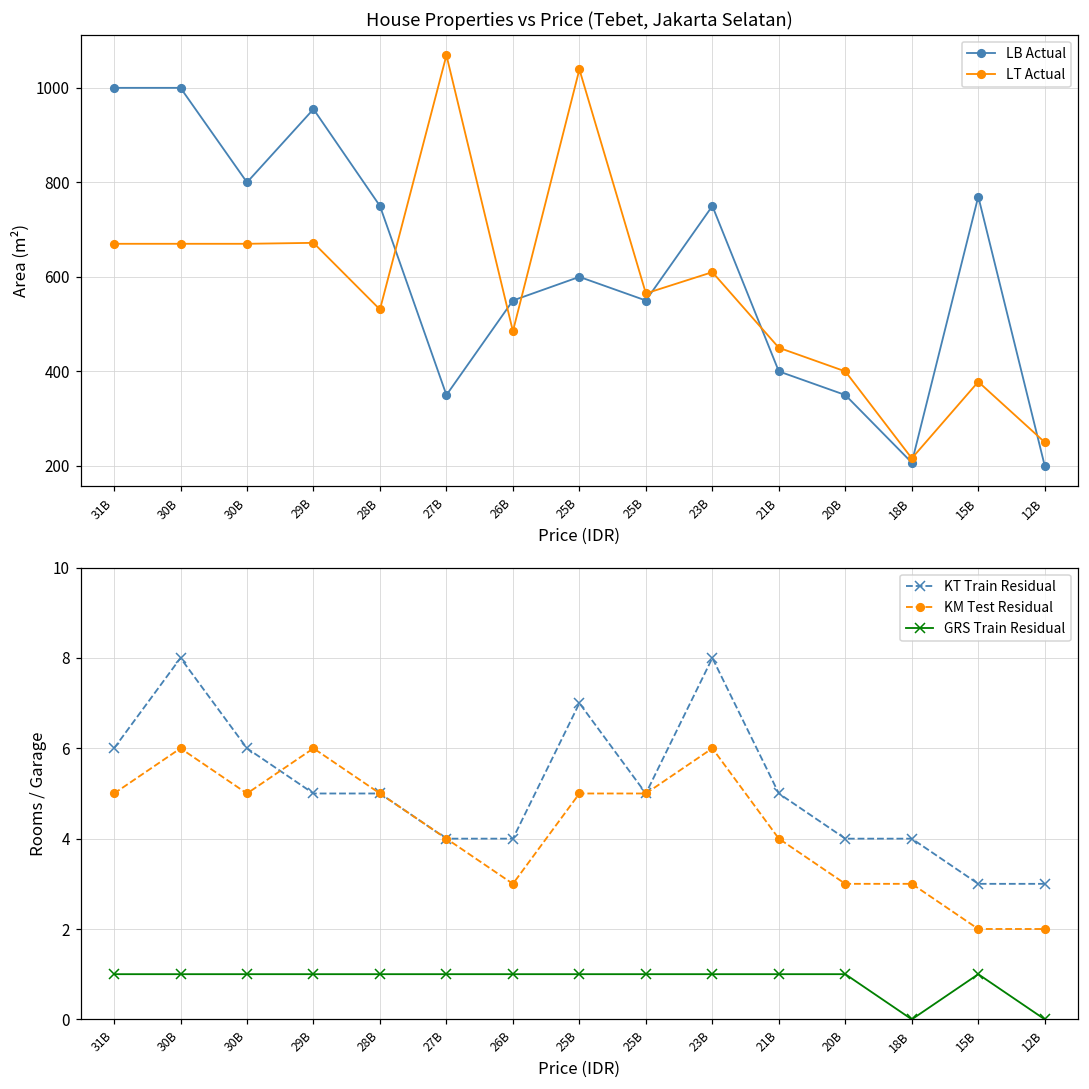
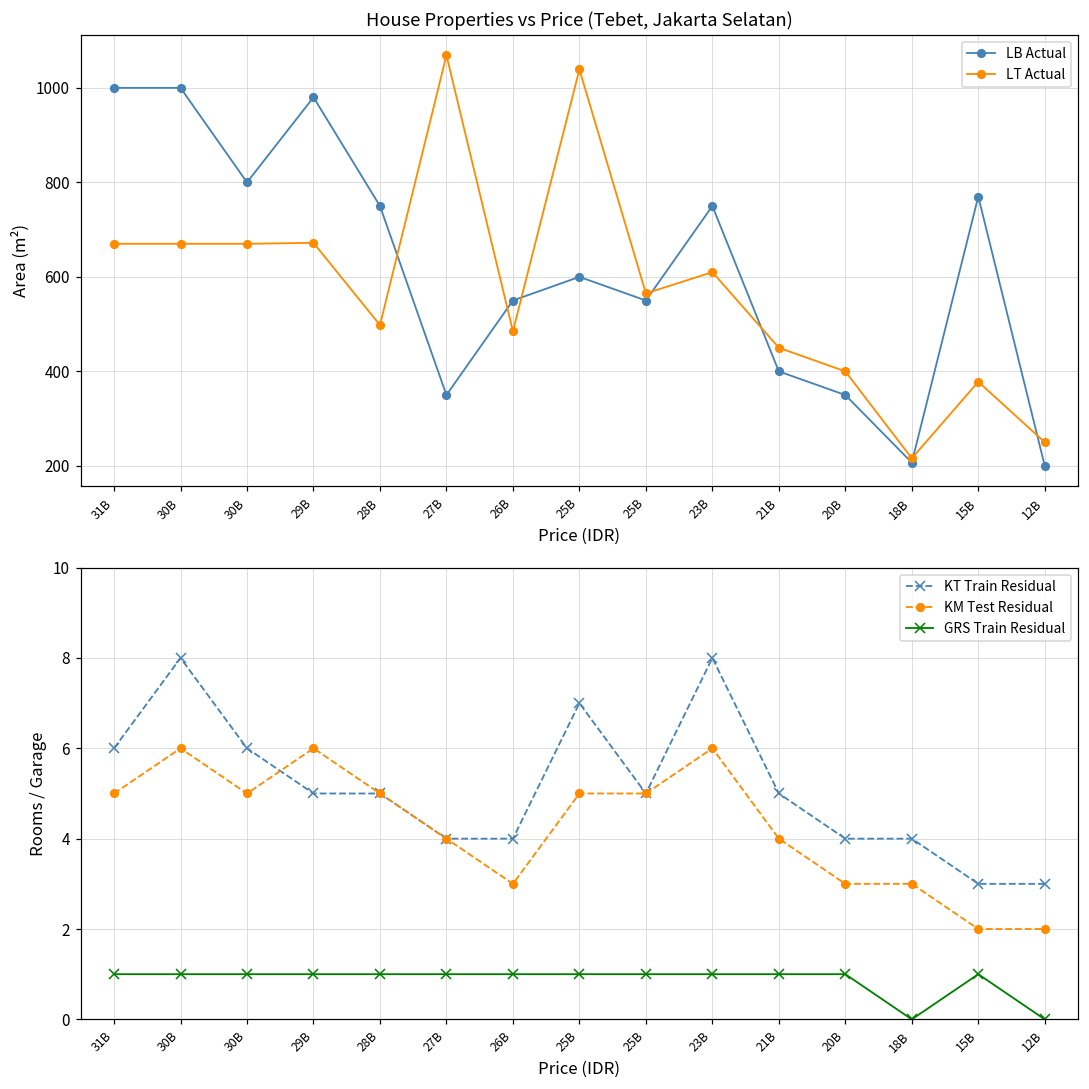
House Properties vs Price (Tebet, Jakarta Selatan), LB Actual, 29B: 960 -> 980
House Properties vs Price (Tebet, Jakarta Selatan), LT Actual, 28B: 530 -> 500
